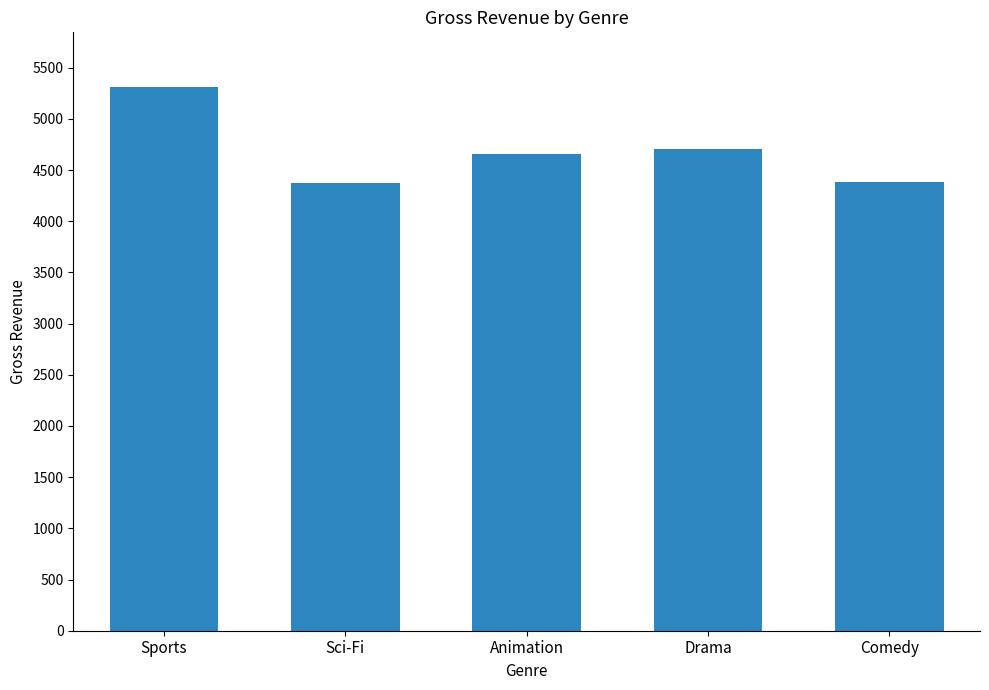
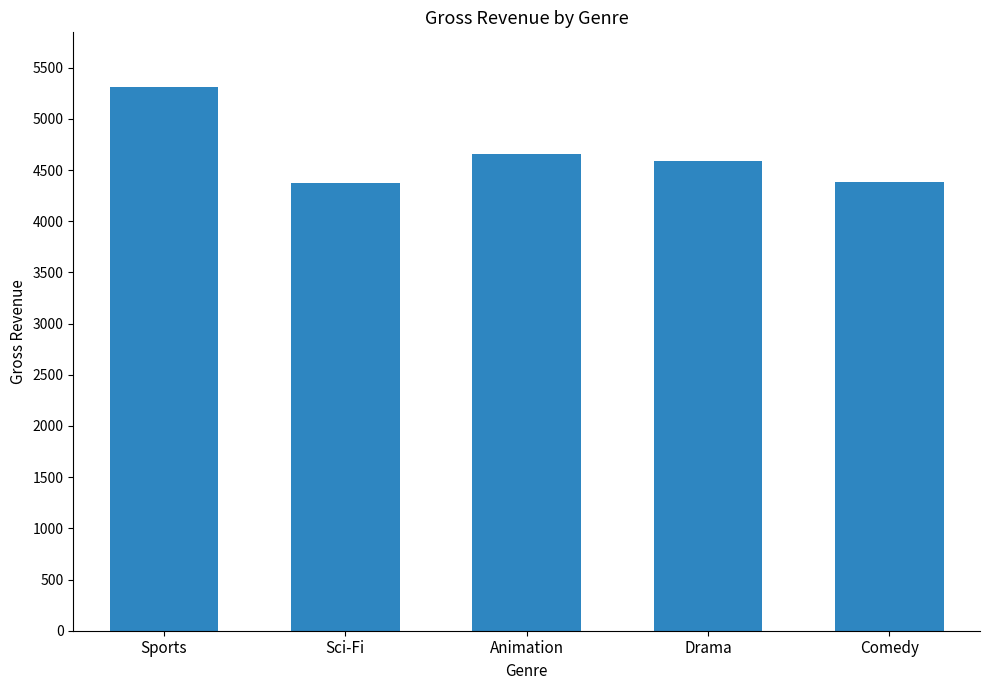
Drama: 4700 -> 4590
